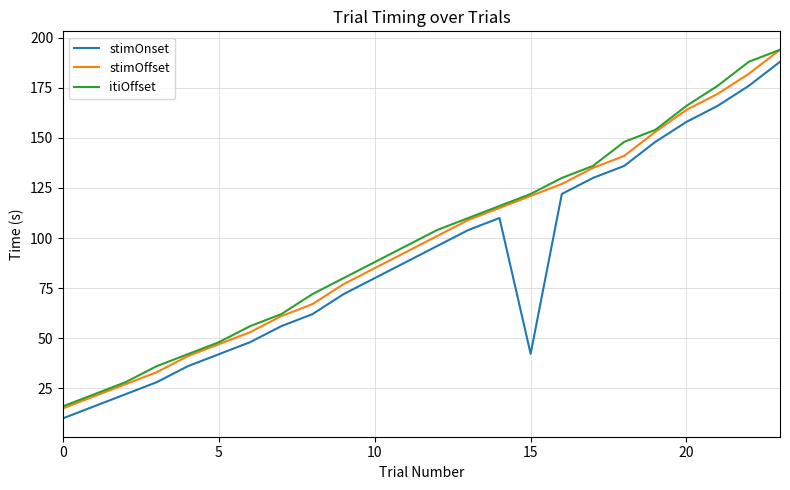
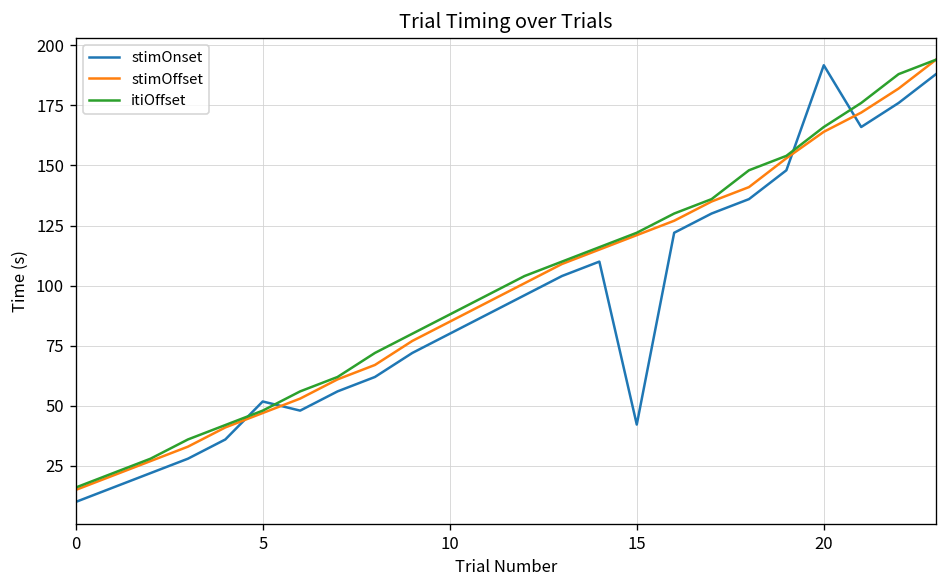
stimOnset, 5: 42 -> 52
stimOnset, 20: 158 -> 192
